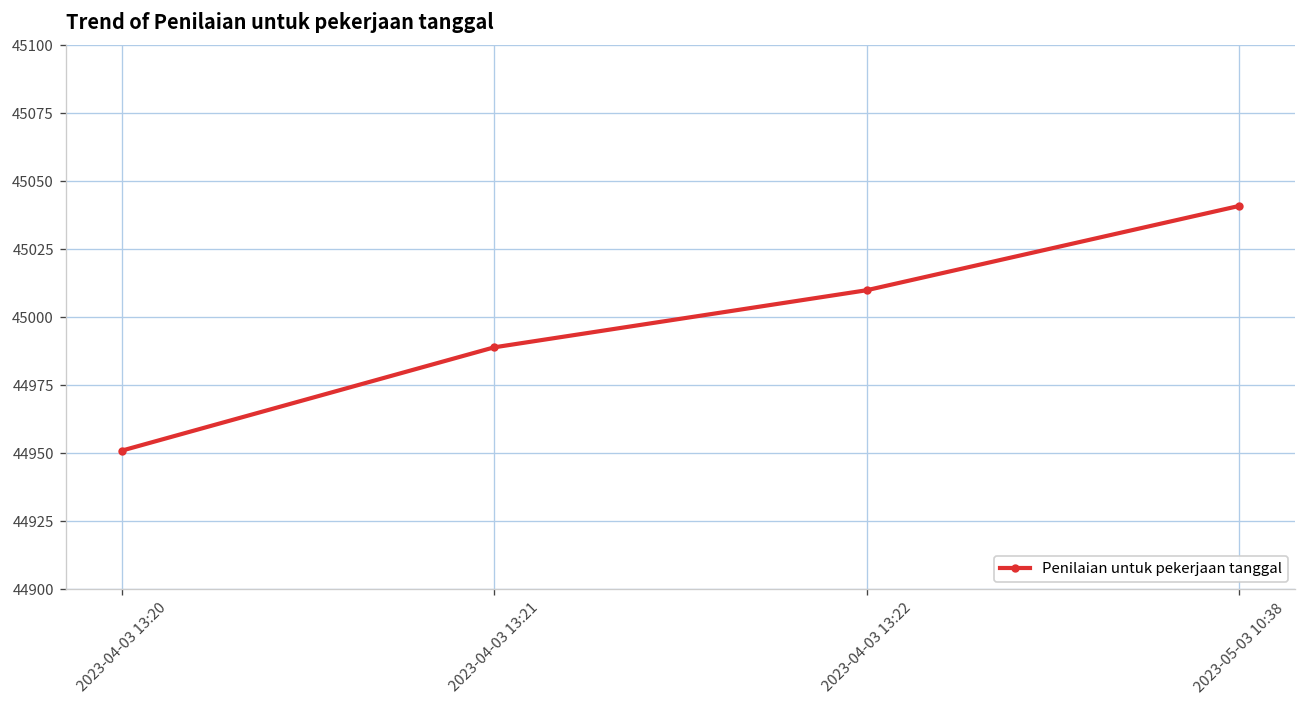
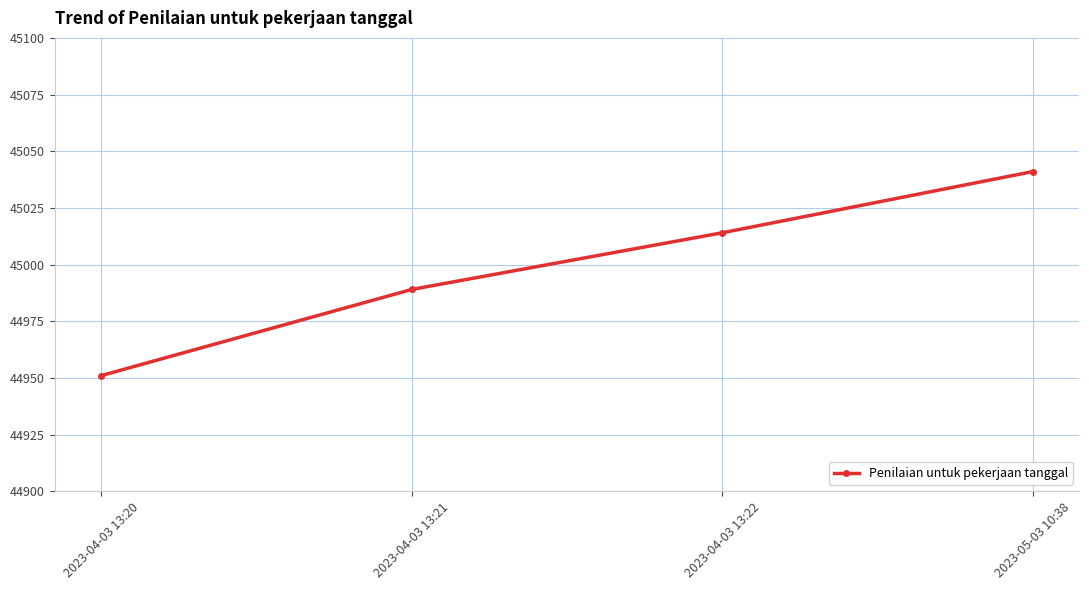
2023-04-03 13:22: 45010 -> 45014
